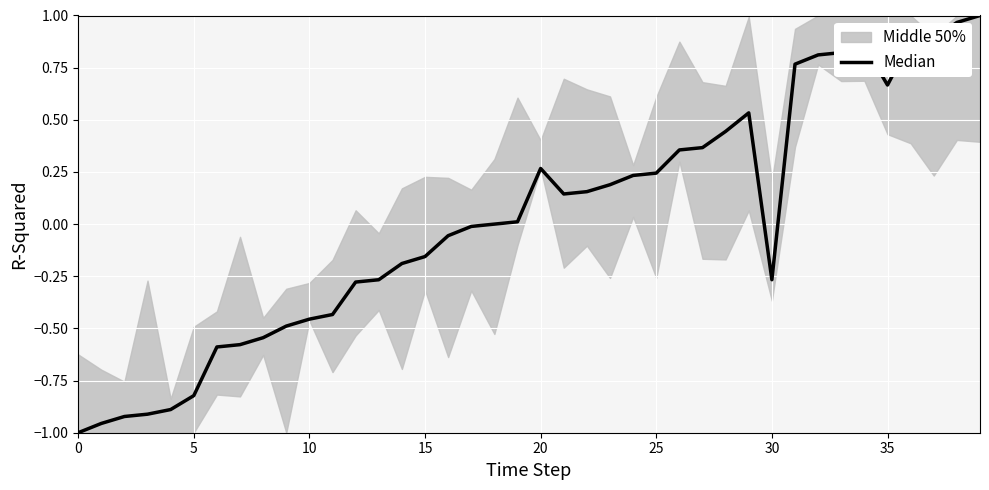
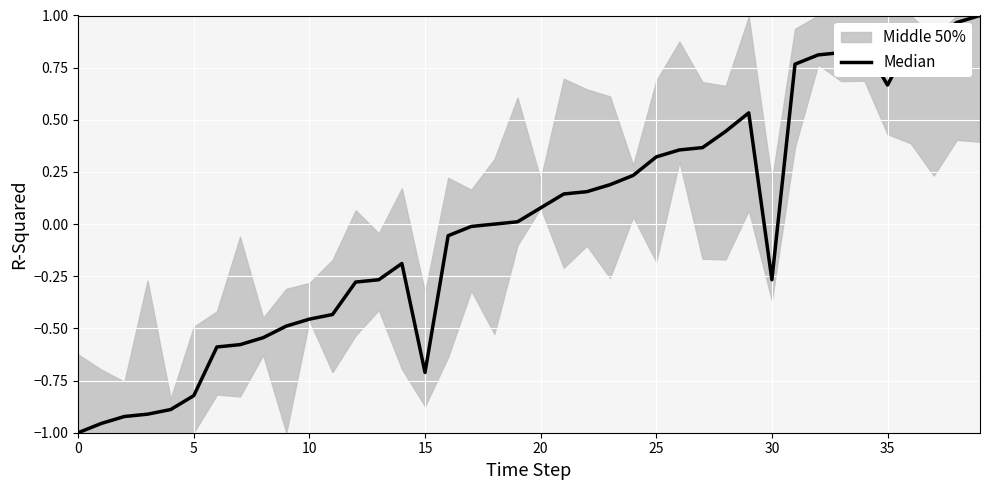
Median, 15: -0.16 -> -0.71
Median, 20: 0.27 -> 0.08
Median, 25: 0.24 -> 0.32
